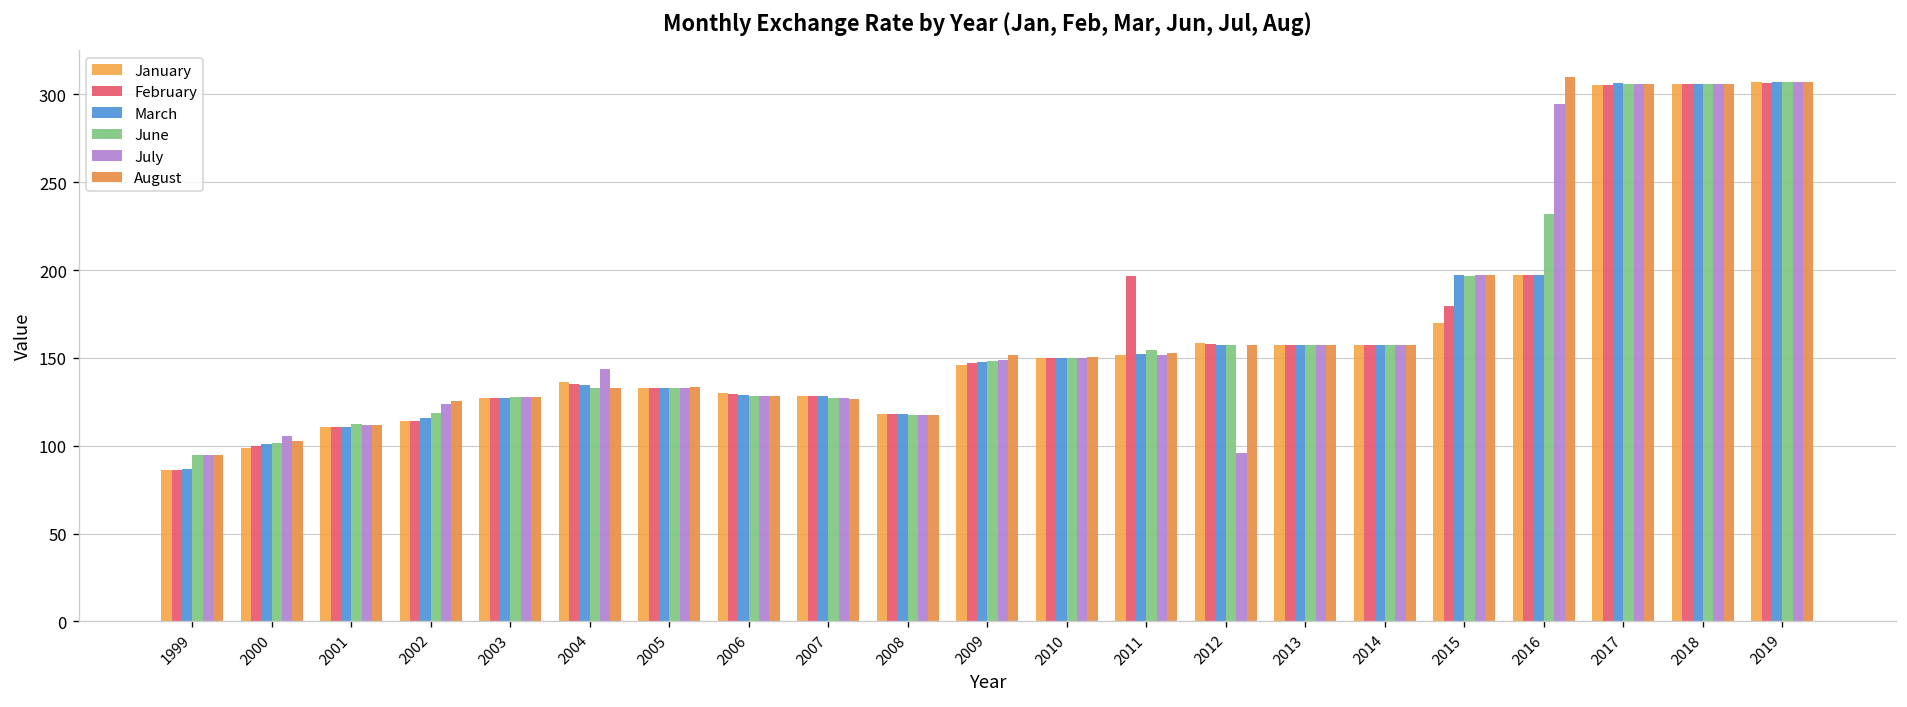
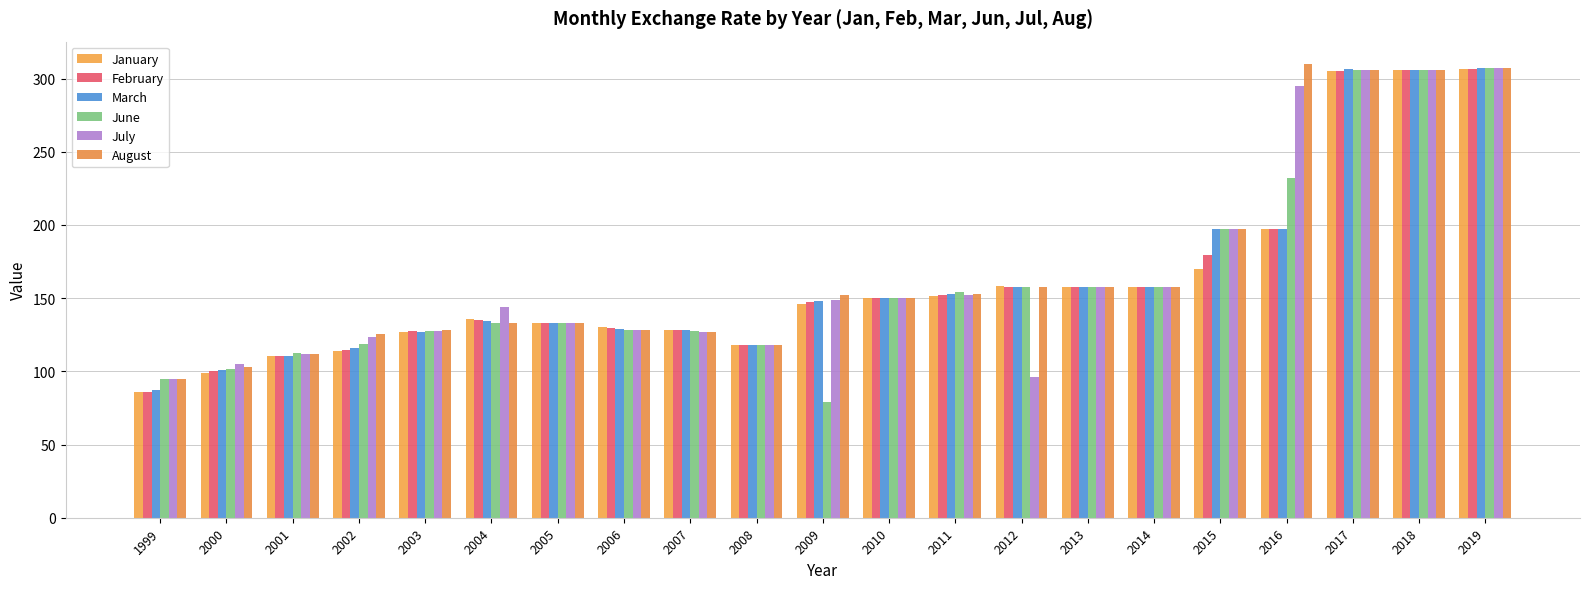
June, 2009: 148 -> 79
February, 2011: 197 -> 152
